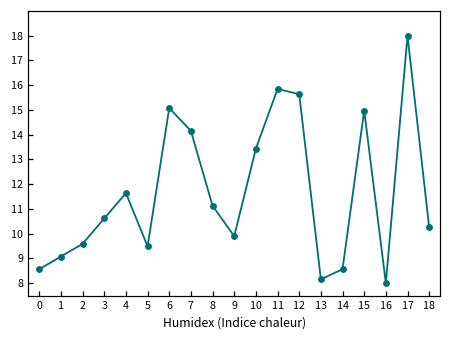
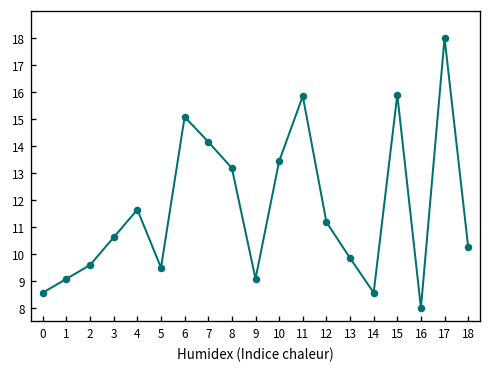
8: 11.1 -> 13.2
9: 9.9 -> 9.1
12: 15.6 -> 11.2
13: 8.2 -> 9.8
15: 15.0 -> 15.9
